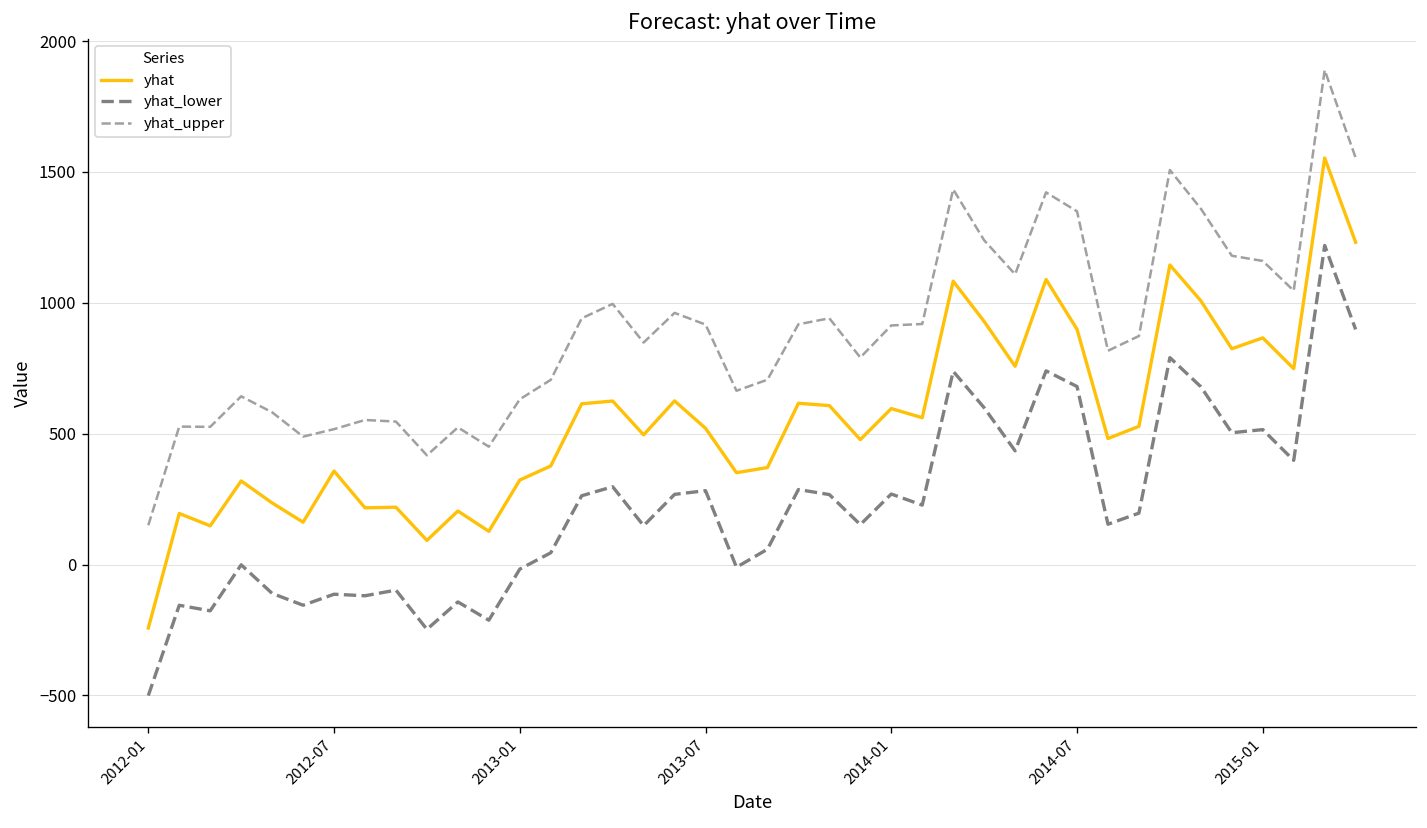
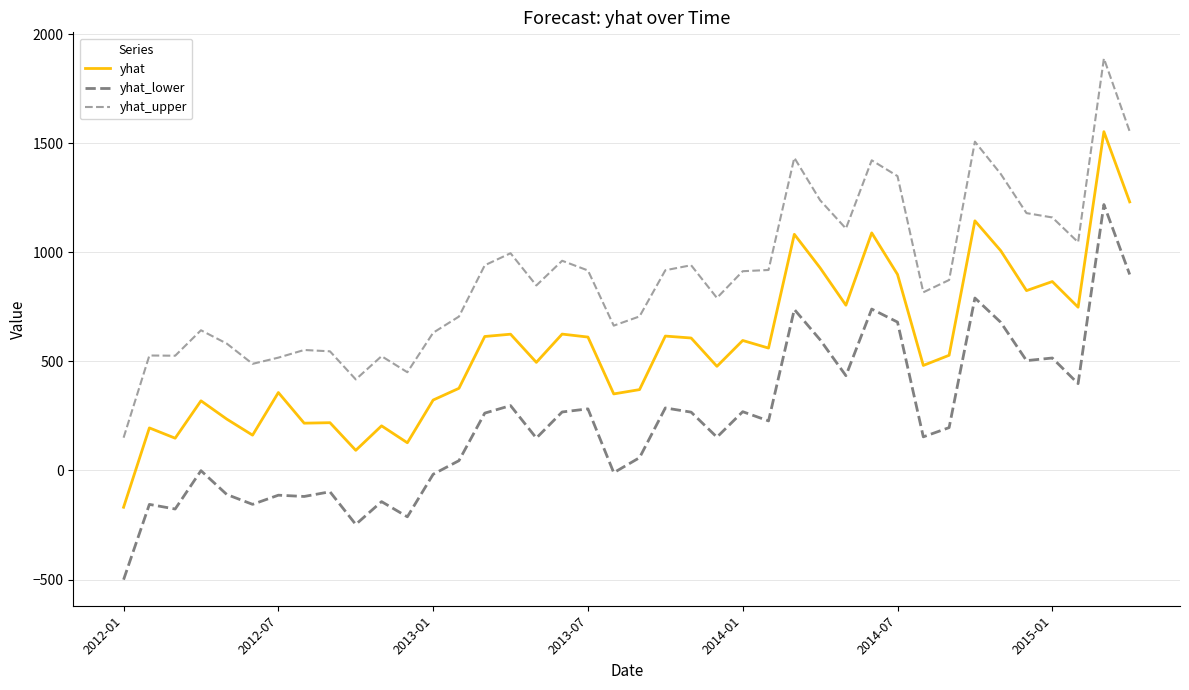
yhat, 2012-01: -240 -> -170
yhat, 2013-07: 520 -> 610
